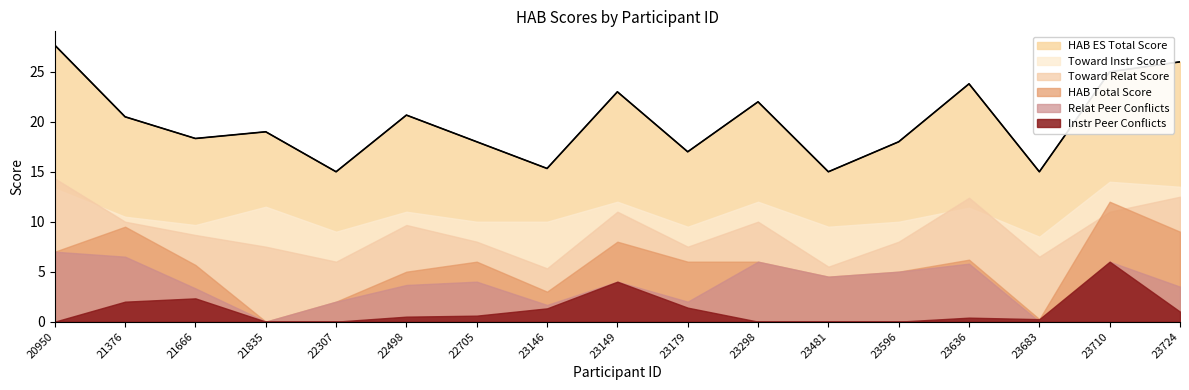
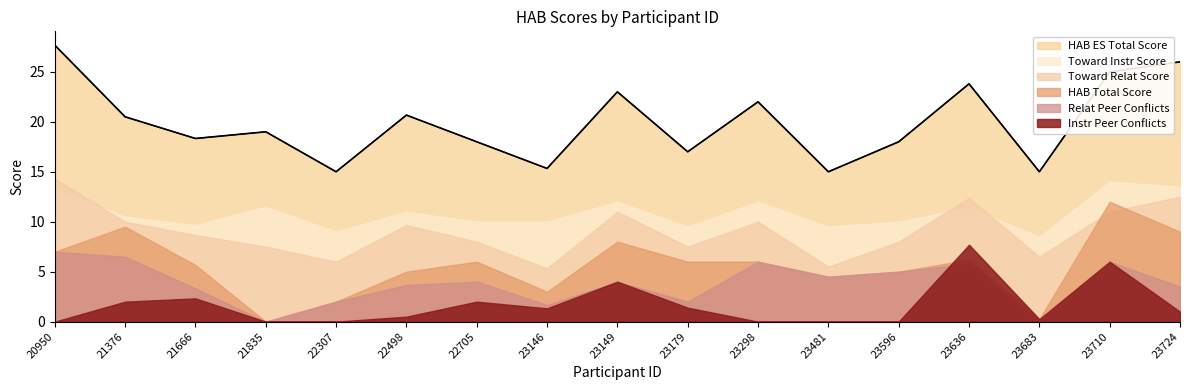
Instr Peer Conflicts, 22705: 1 -> 2
Instr Peer Conflicts, 23636: 0 -> 8
